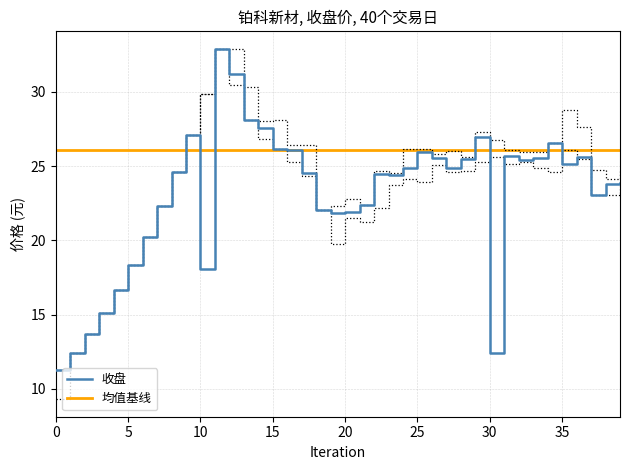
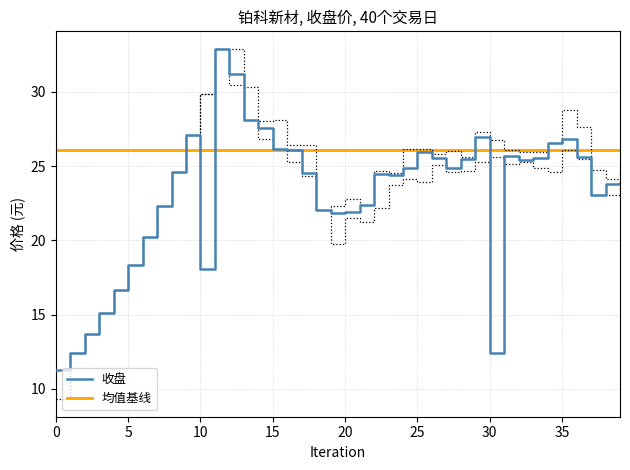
收盘, 35: 25.2 -> 26.8
